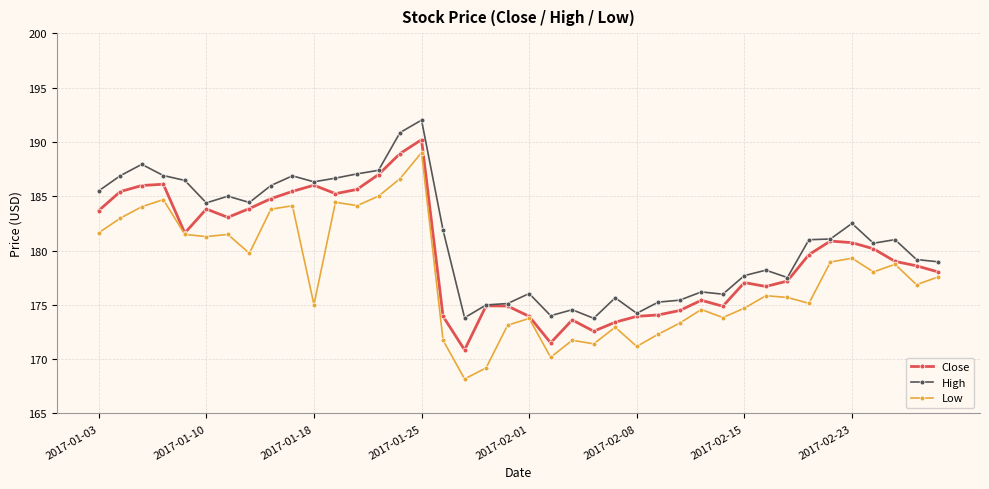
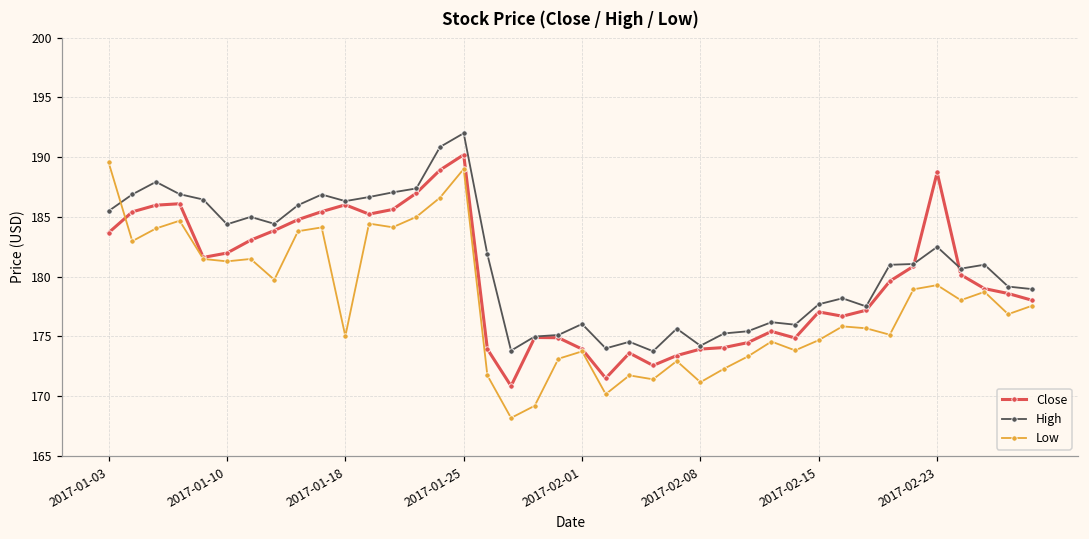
Low, 2017-01-03: 181.6 -> 189.6
Close, 2017-01-10: 183.8 -> 182.0
Close, 2017-02-23: 180.7 -> 188.7
